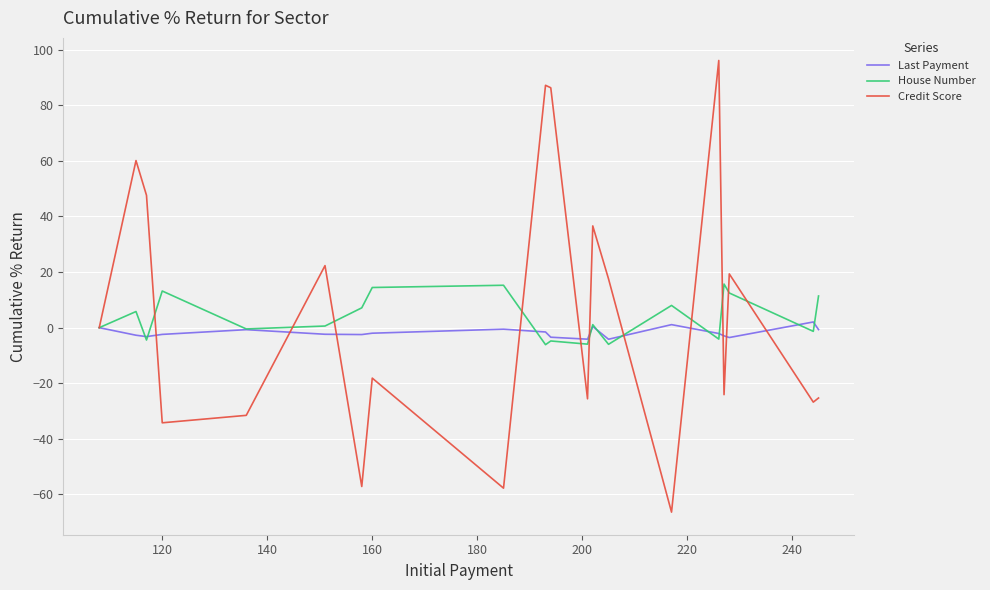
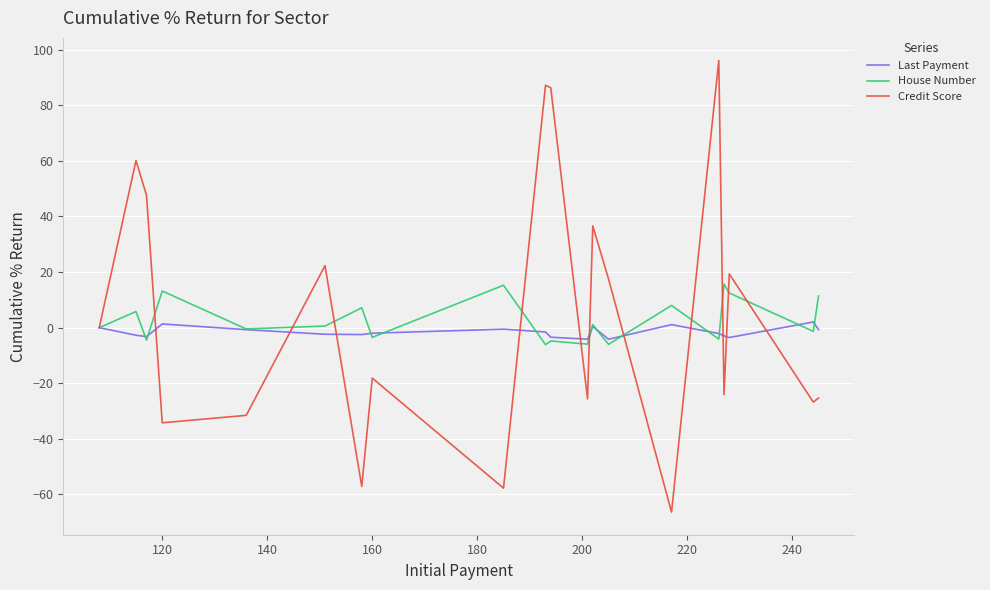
Last Payment, 120: -2 -> 1
House Number, 160: 14 -> -3
